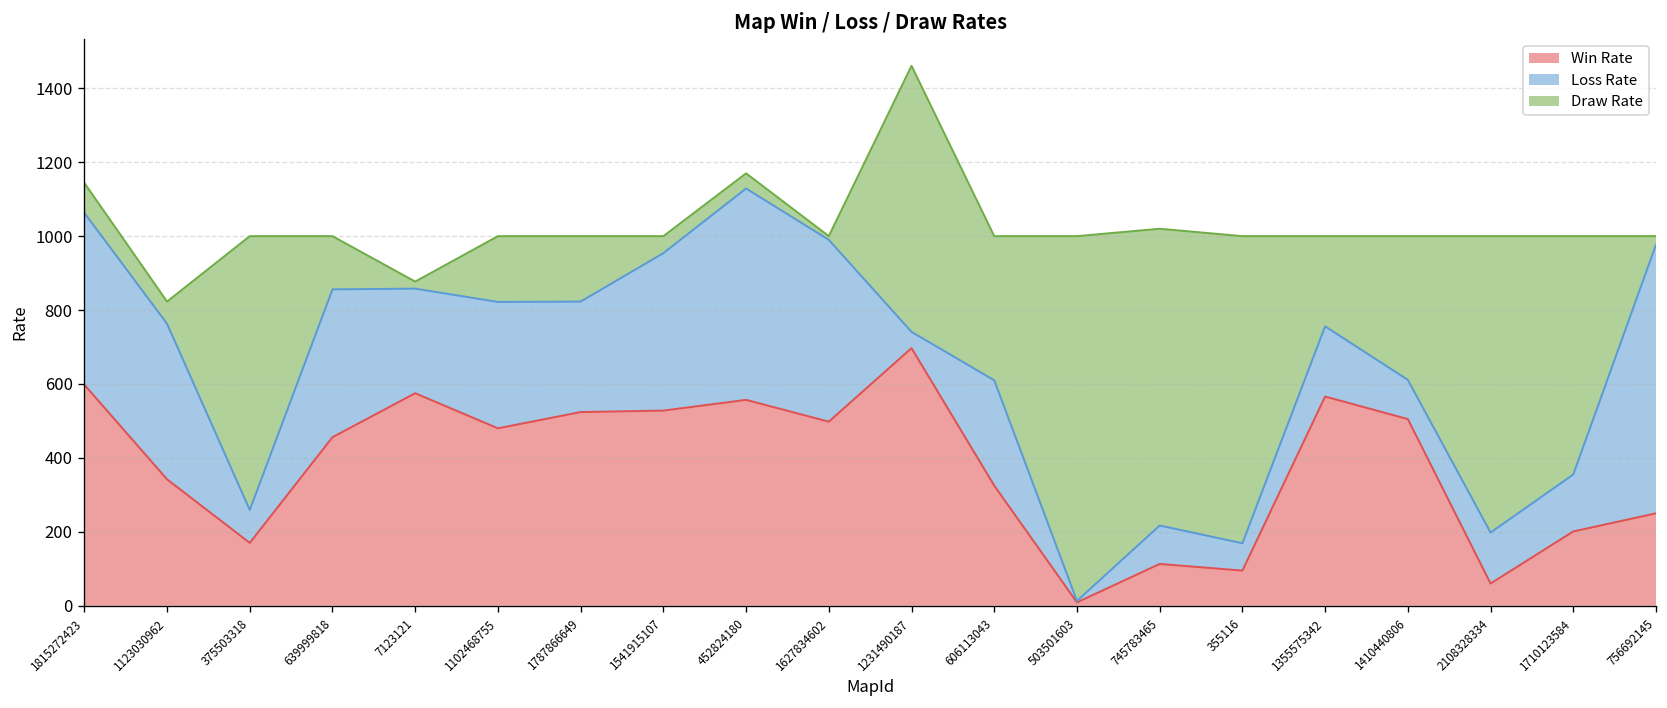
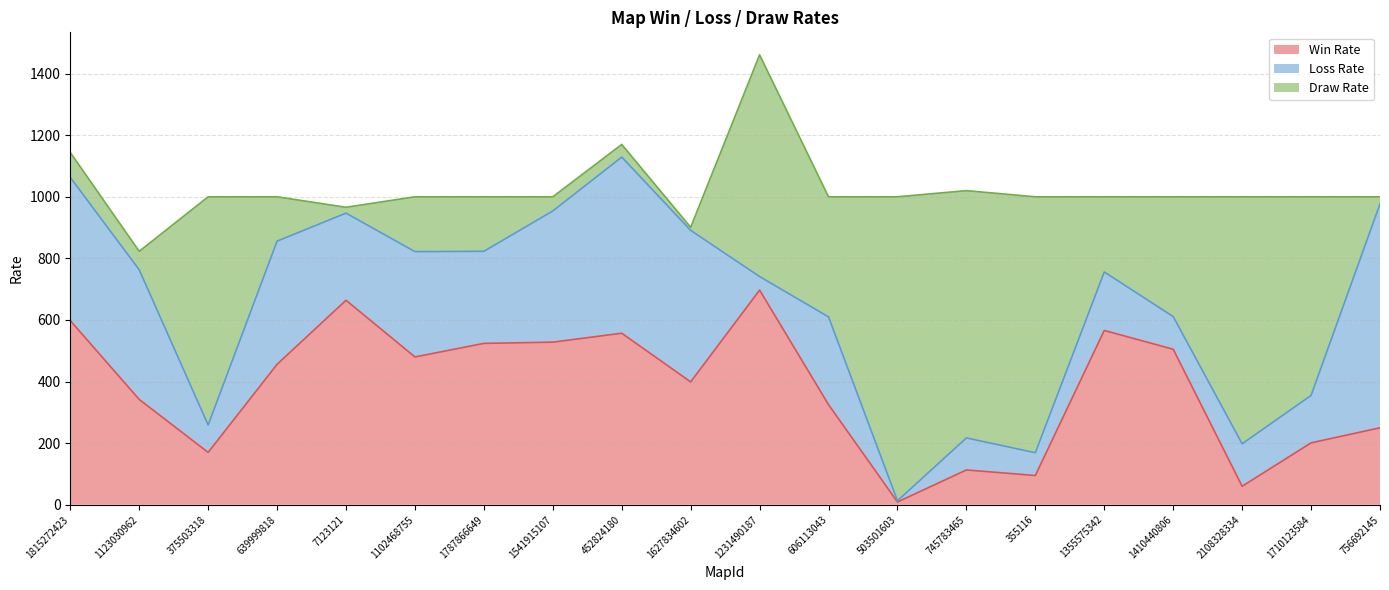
Win Rate, 7123121: 580 -> 660
Win Rate, 1627834602: 500 -> 400
